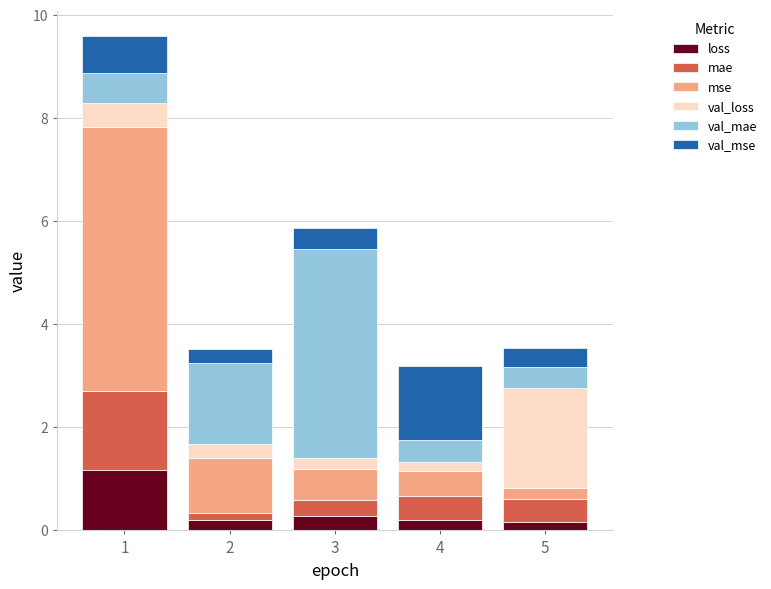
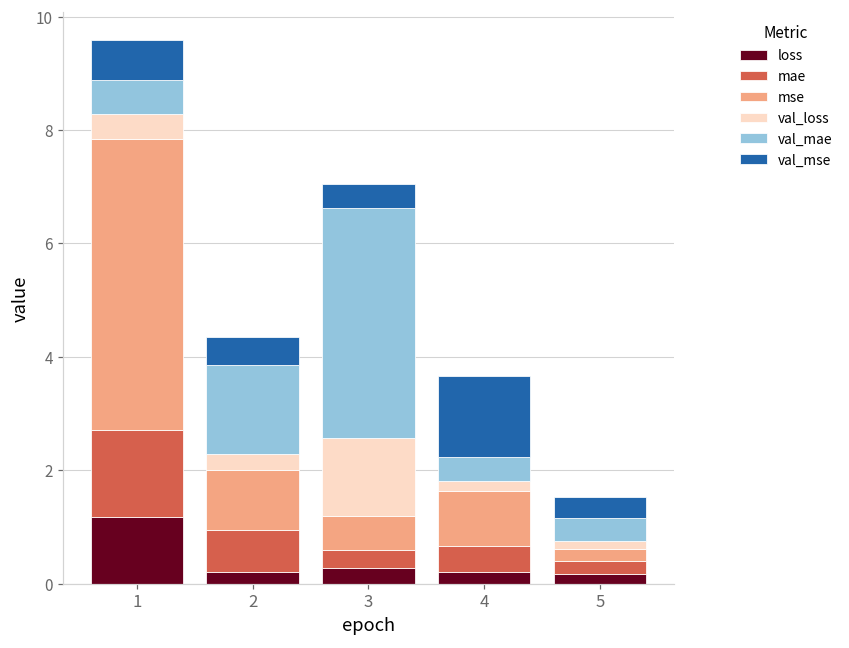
mae, 2: 0.1 -> 0.7
val_mse, 2: 0.3 -> 0.5
val_loss, 3: 0.2 -> 1.4
mse, 4: 0.5 -> 1.0
mae, 5: 0.4 -> 0.2
val_loss, 5: 1.9 -> 0.1
